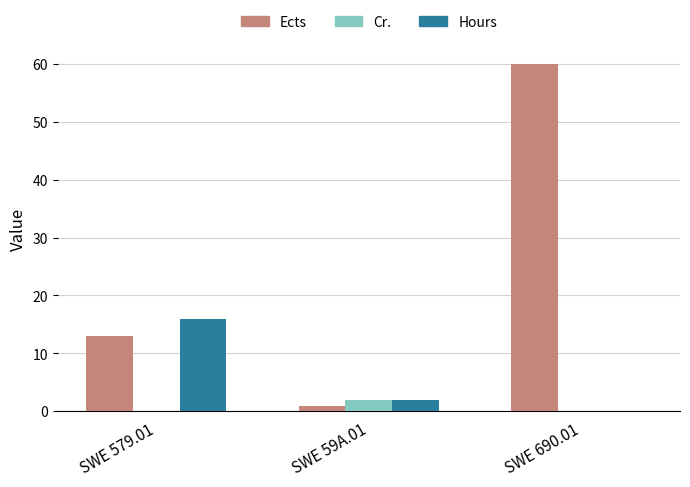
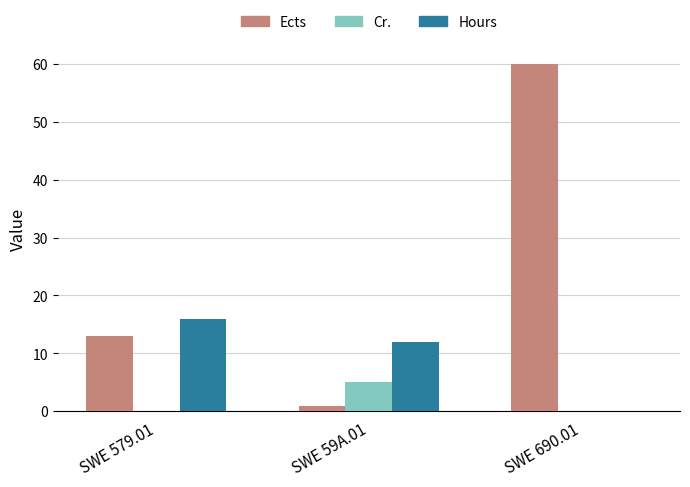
Cr., SWE 59A.01: 2 -> 5
Hours, SWE 59A.01: 2 -> 12
